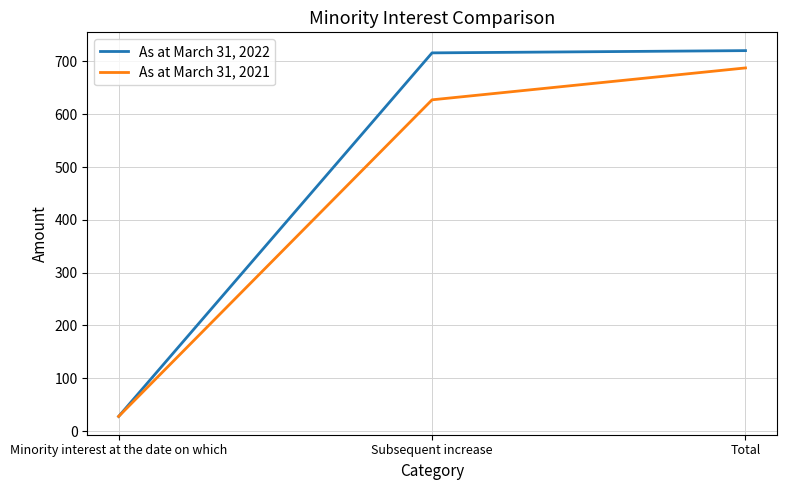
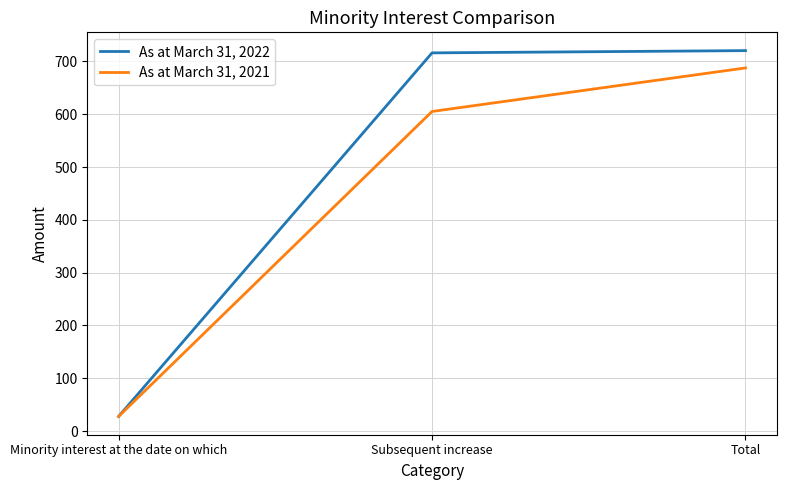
As at March 31, 2021, Subsequent increase: 630 -> 610
